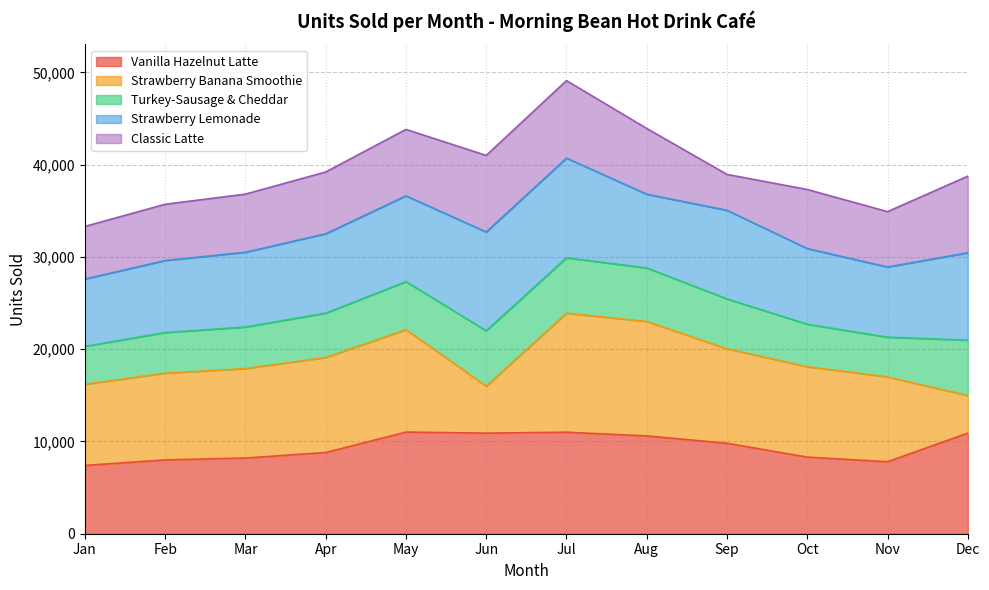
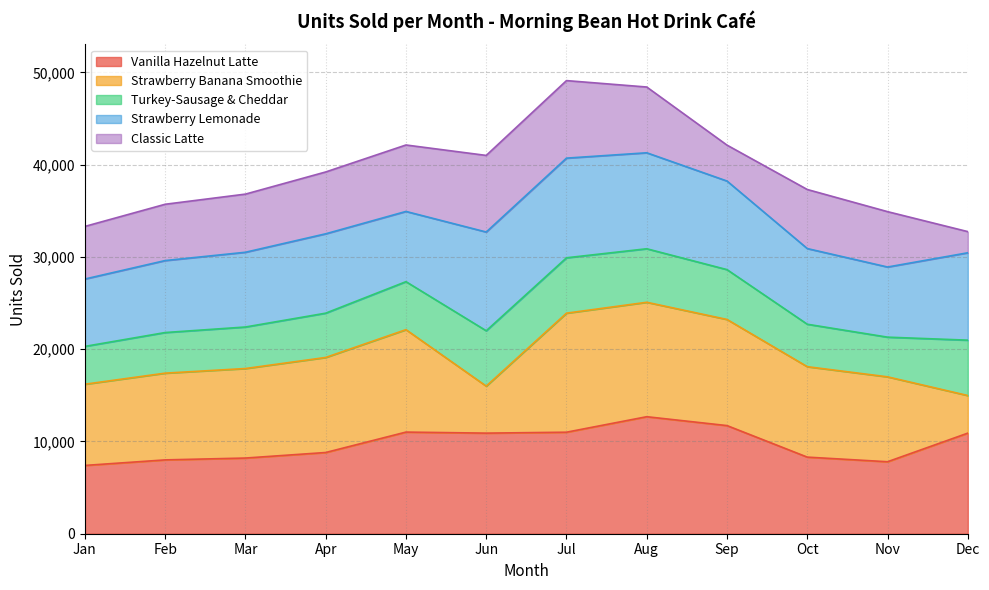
Strawberry Lemonade, May: 9,000 -> 8,000
Vanilla Hazelnut Latte, Aug: 11,000 -> 13,000
Strawberry Lemonade, Aug: 8,000 -> 10,000
Vanilla Hazelnut Latte, Sep: 10,000 -> 12,000
Strawberry Banana Smoothie, Sep: 10,000 -> 12,000
Classic Latte, Dec: 8,000 -> 2,000
